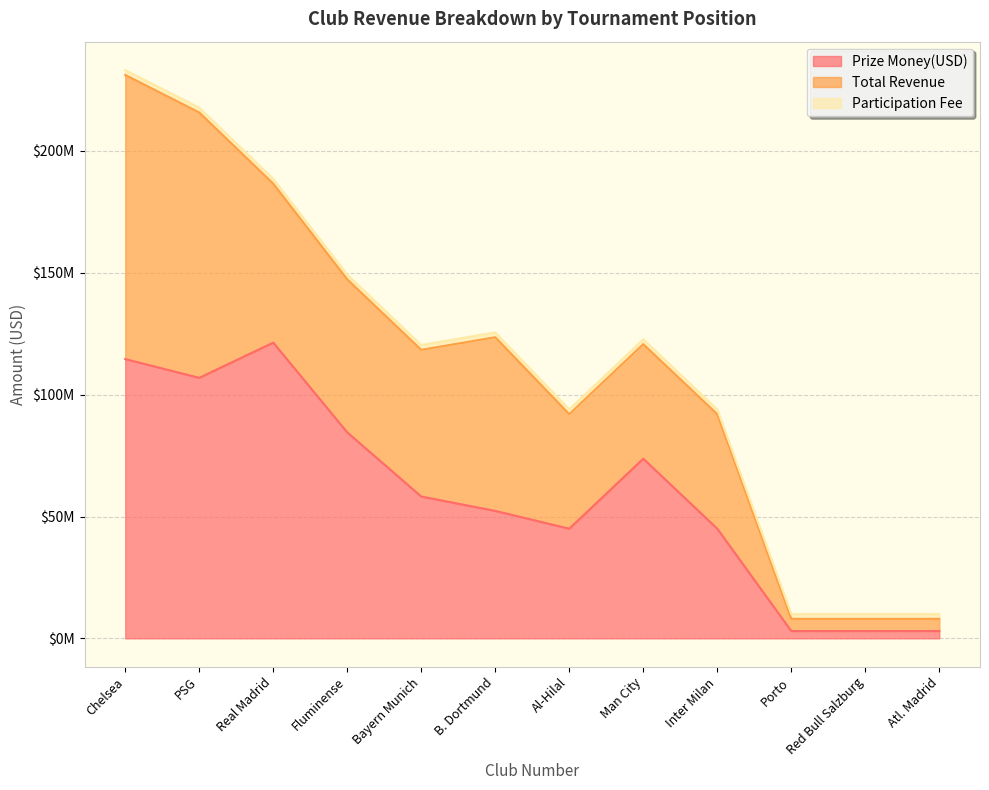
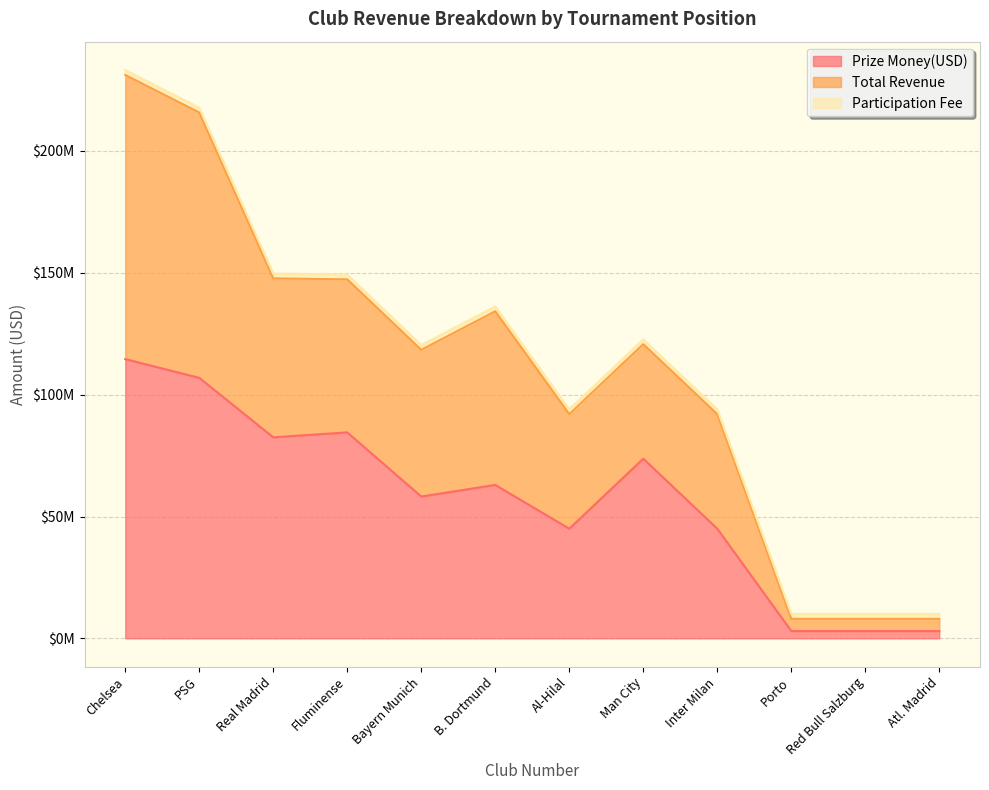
Prize Money(USD), Real Madrid: $121000000 -> $83000000
Prize Money(USD), B. Dortmund: $52000000 -> $63000000
